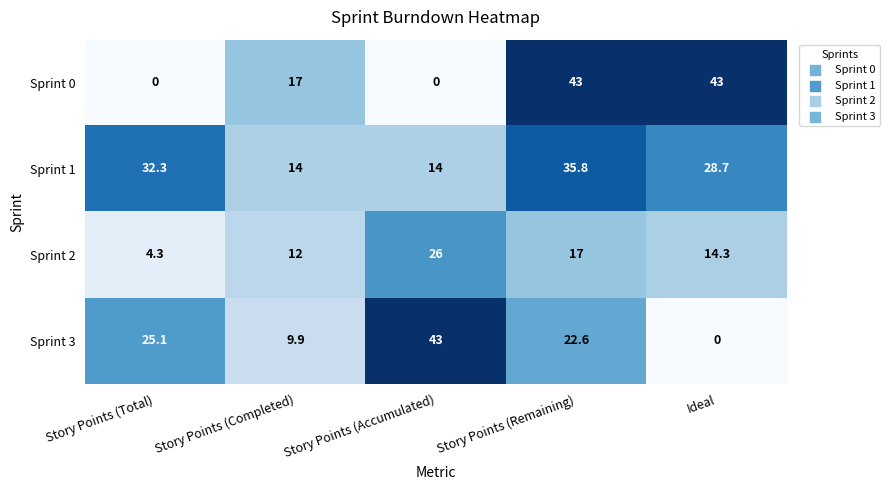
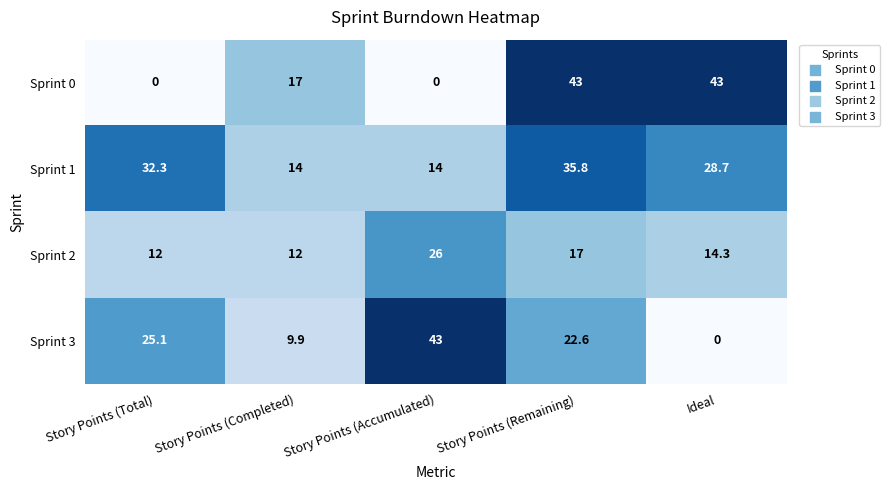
Sprint 2, Story Points (Total): 4.3 -> 12
